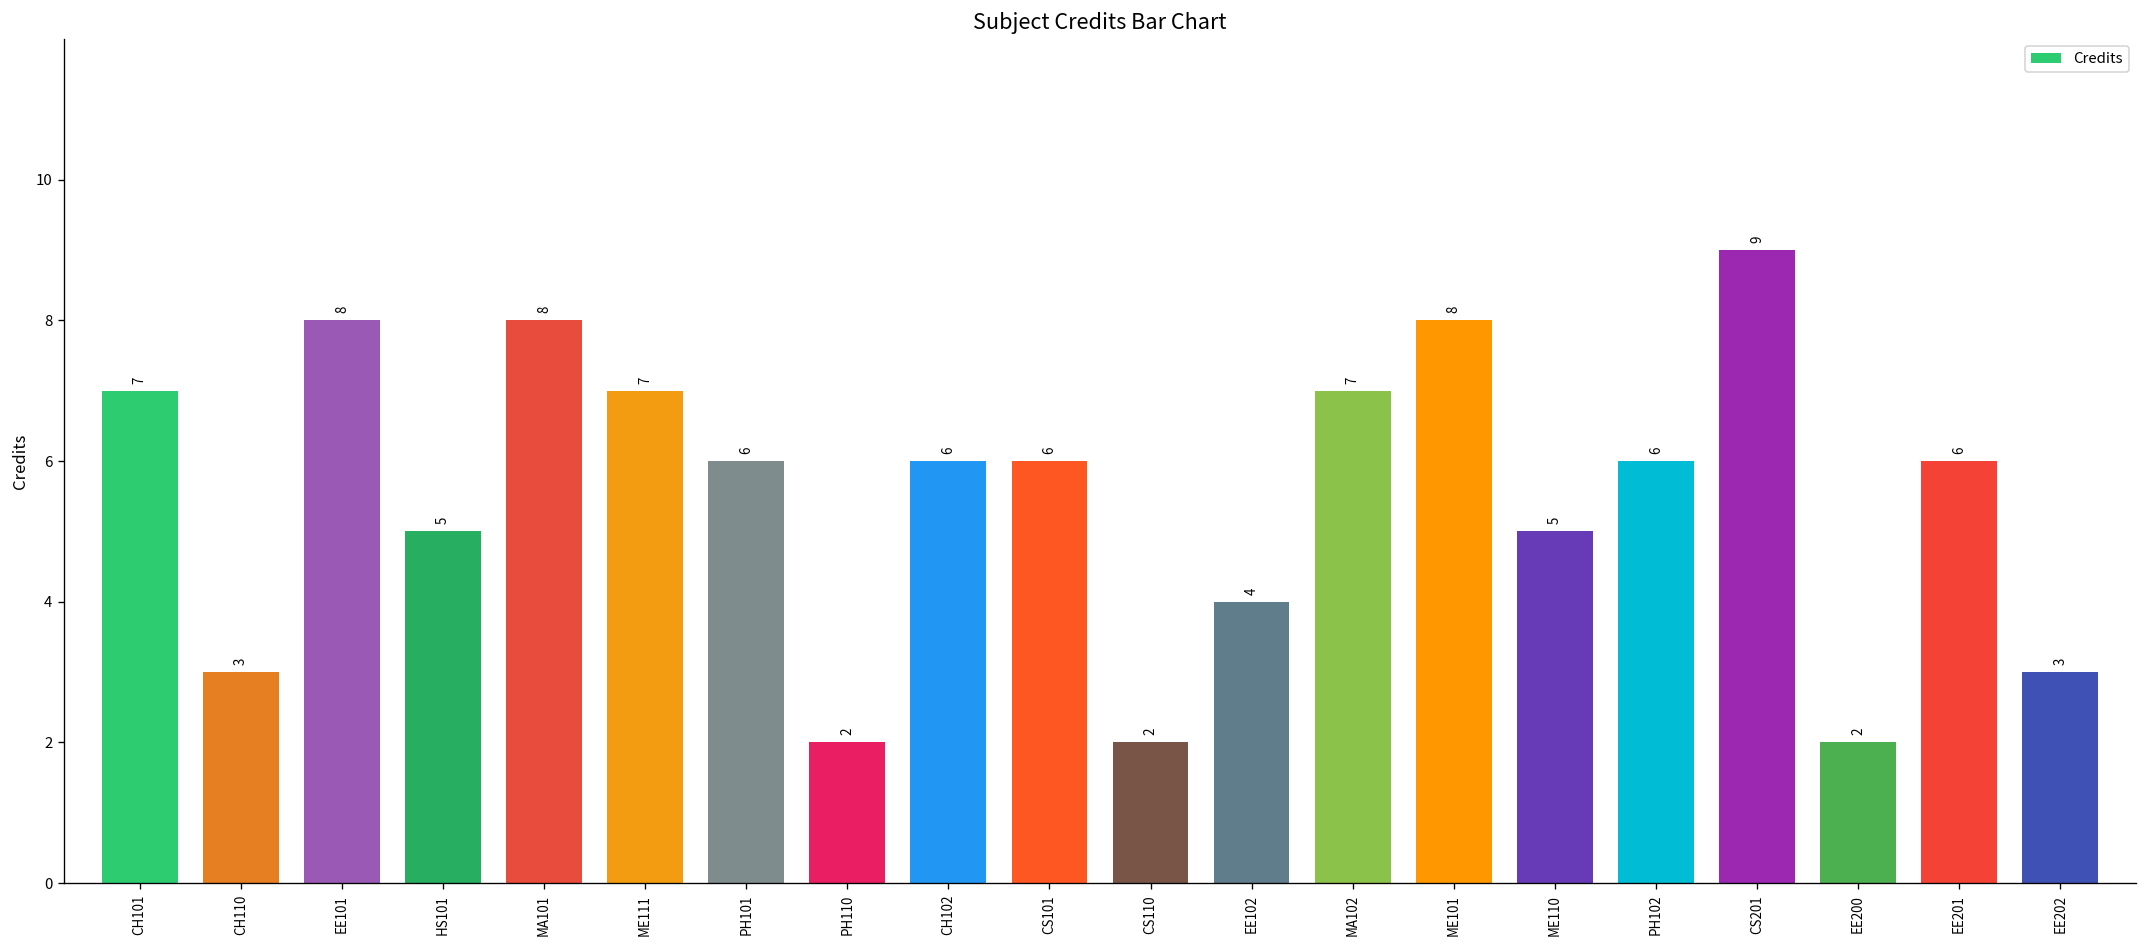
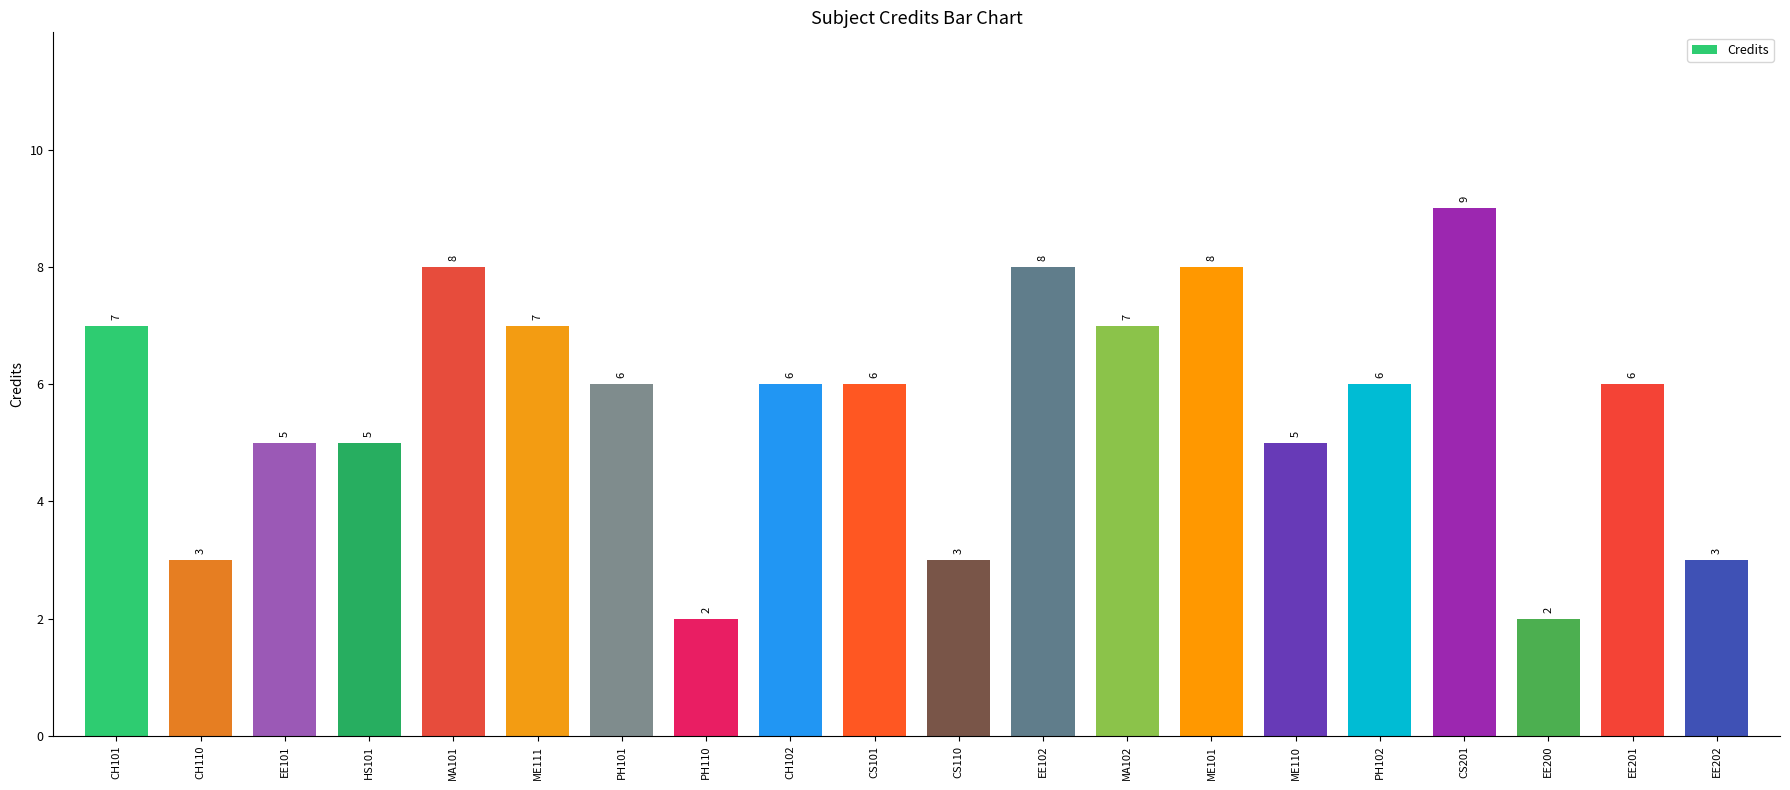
EE101: 8 -> 5
CS110: 2 -> 3
EE102: 4 -> 8
